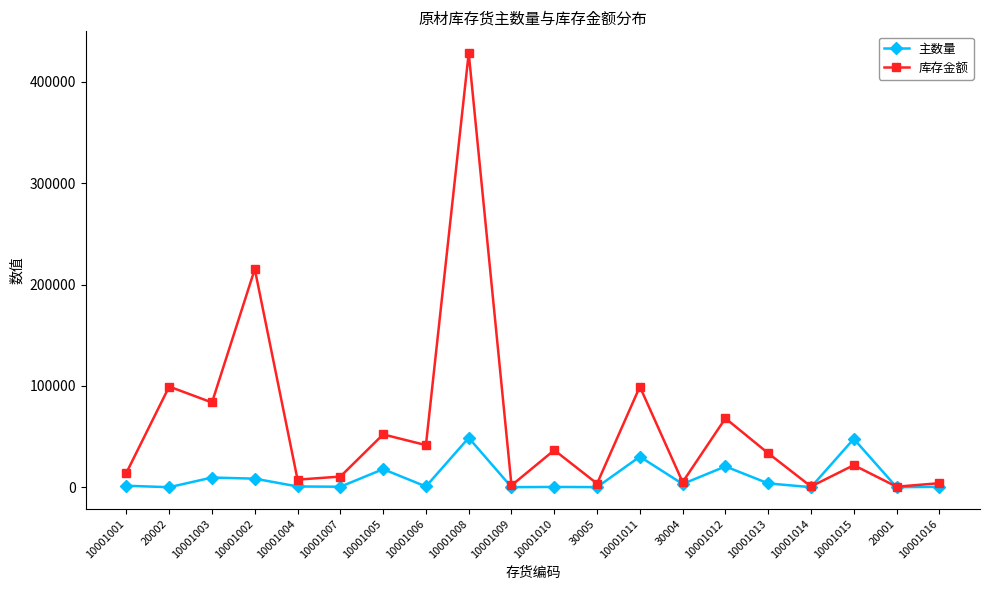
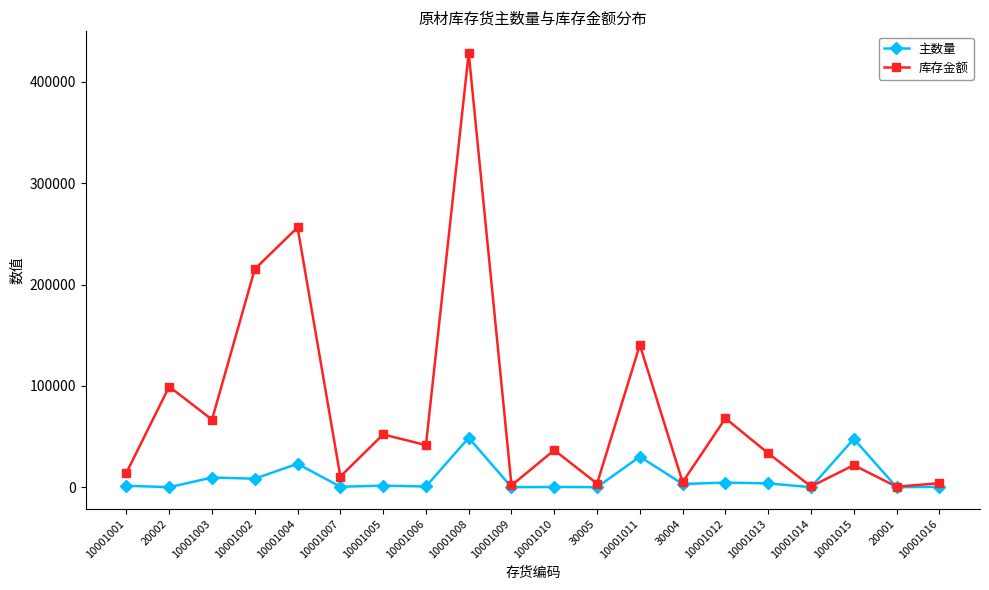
库存金额, 10001003: 84000 -> 67000
主数量, 10001004: 1000 -> 23000
库存金额, 10001004: 7000 -> 256000
主数量, 10001005: 18000 -> 2000
库存金额, 10001011: 99000 -> 140000
主数量, 10001012: 21000 -> 5000
